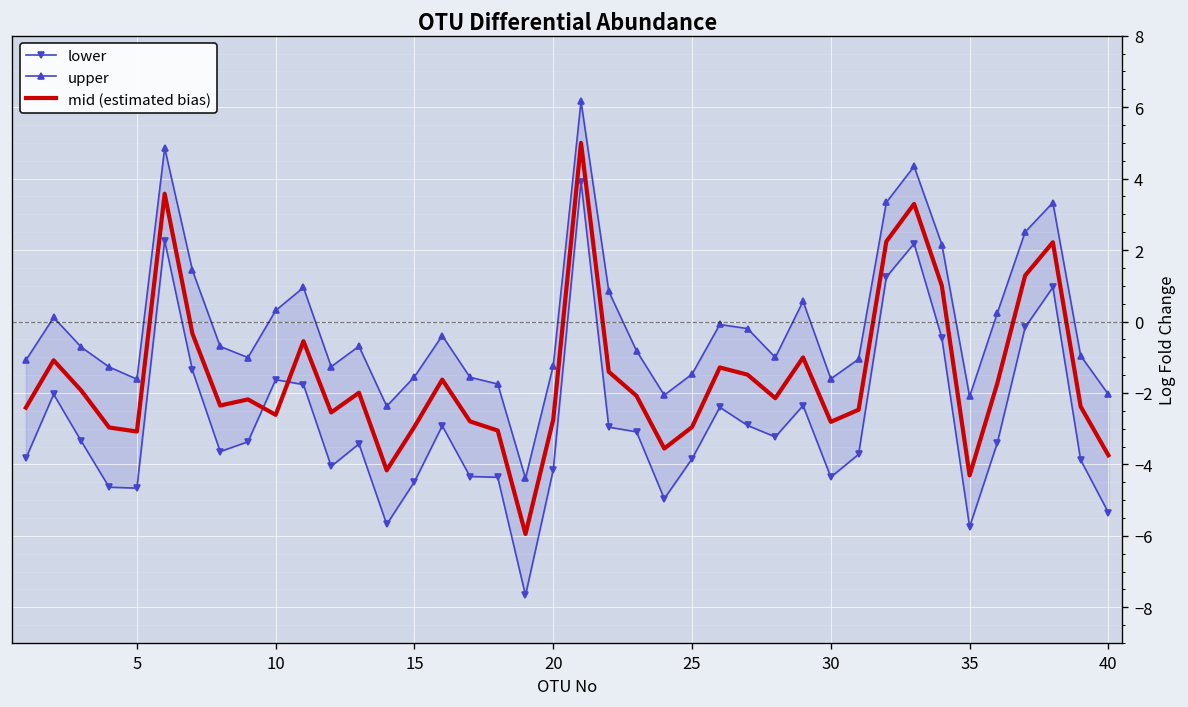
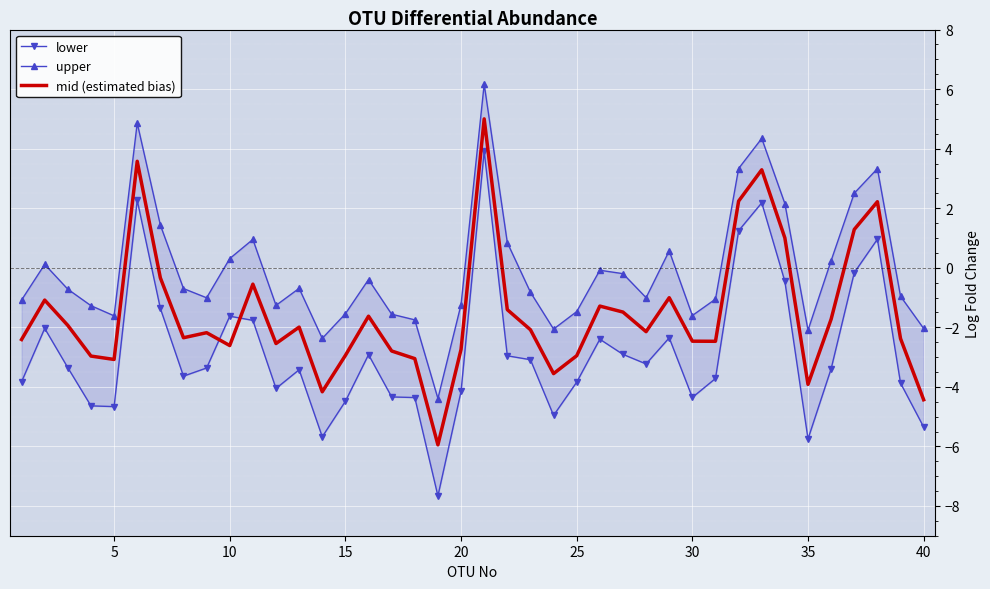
mid (estimated bias), 30: -2.8 -> -2.5
mid (estimated bias), 35: -4.3 -> -3.9
mid (estimated bias), 40: -3.7 -> -4.4
